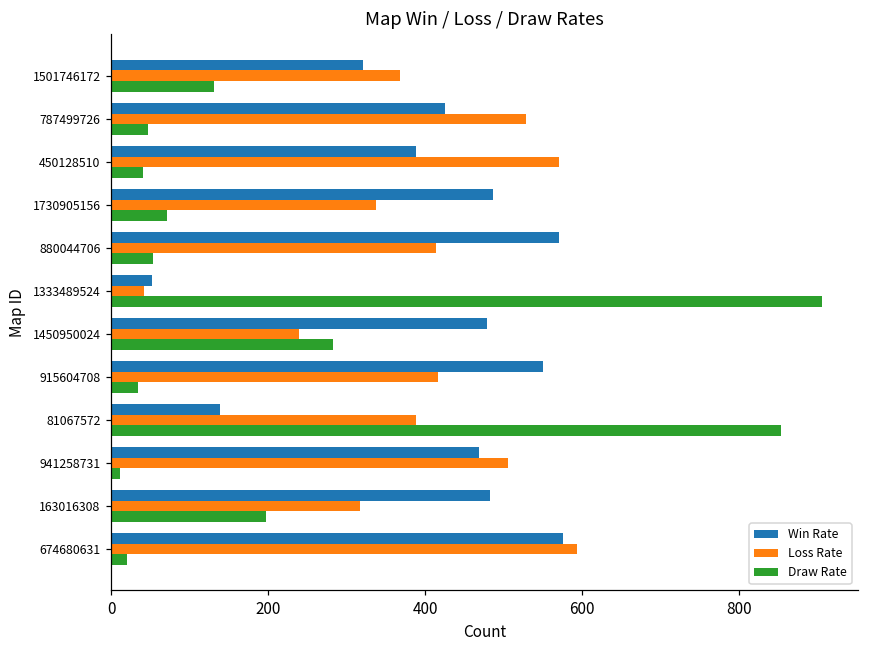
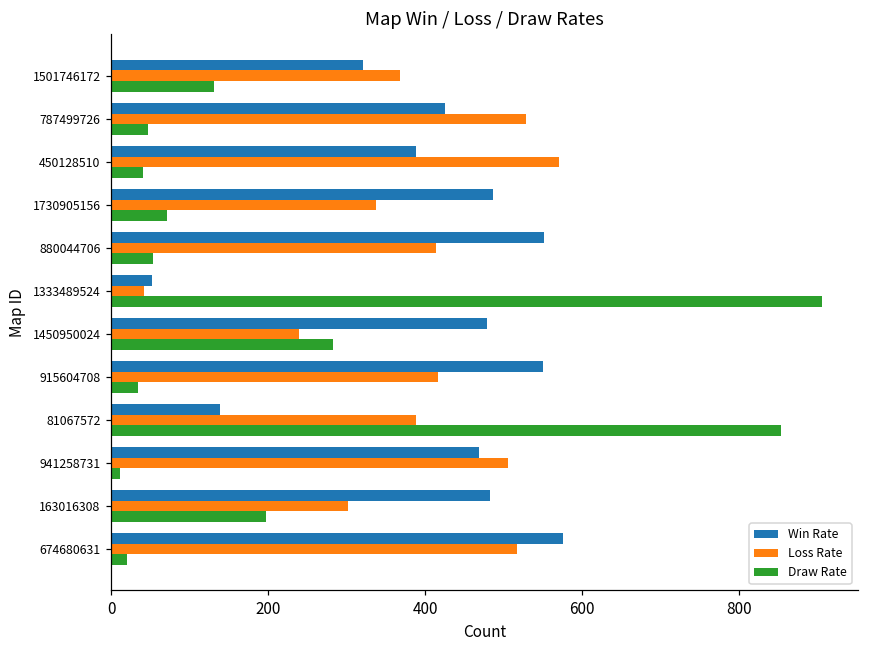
Win Rate, 880044706: 570 -> 550
Loss Rate, 163016308: 320 -> 300
Loss Rate, 674680631: 590 -> 520
